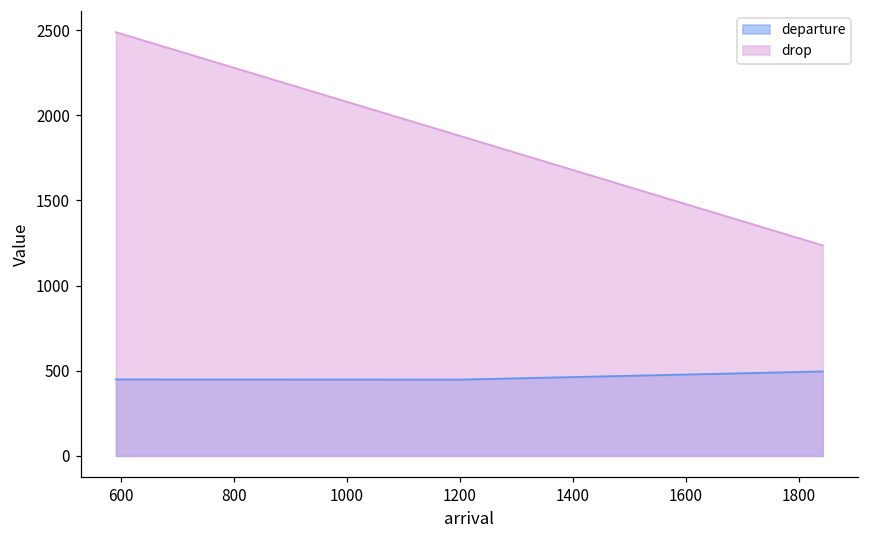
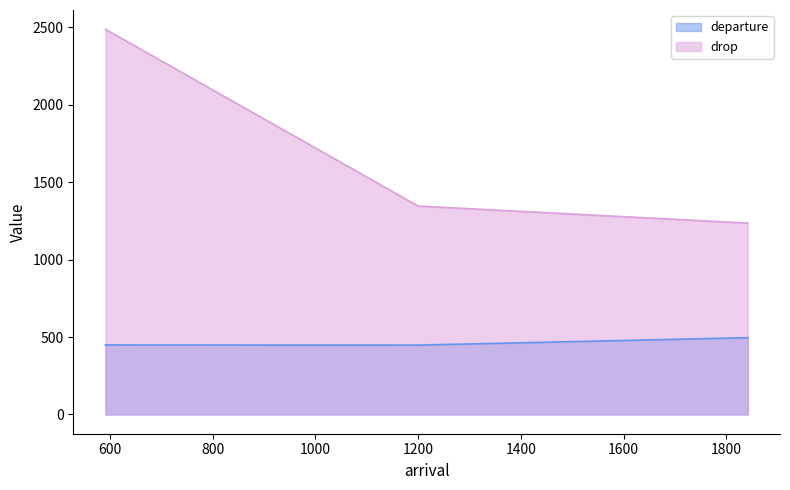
drop, 1200: 1880 -> 1350
